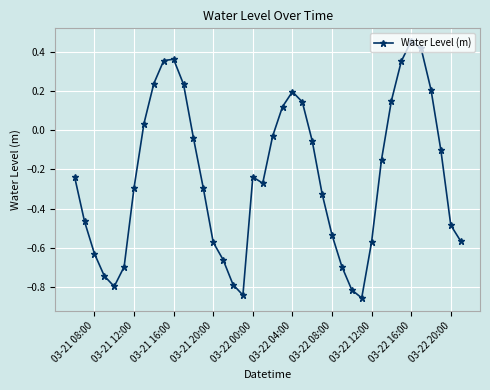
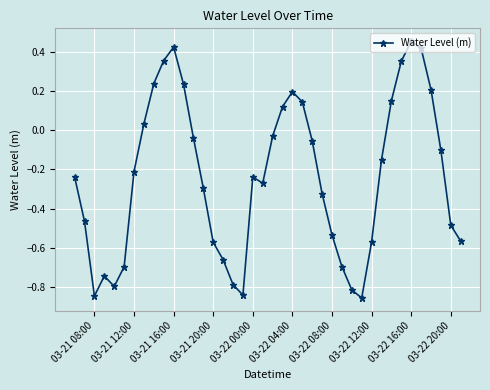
03-21 08:00: -0.63 -> -0.85
03-21 12:00: -0.29 -> -0.21
03-21 16:00: 0.36 -> 0.43
